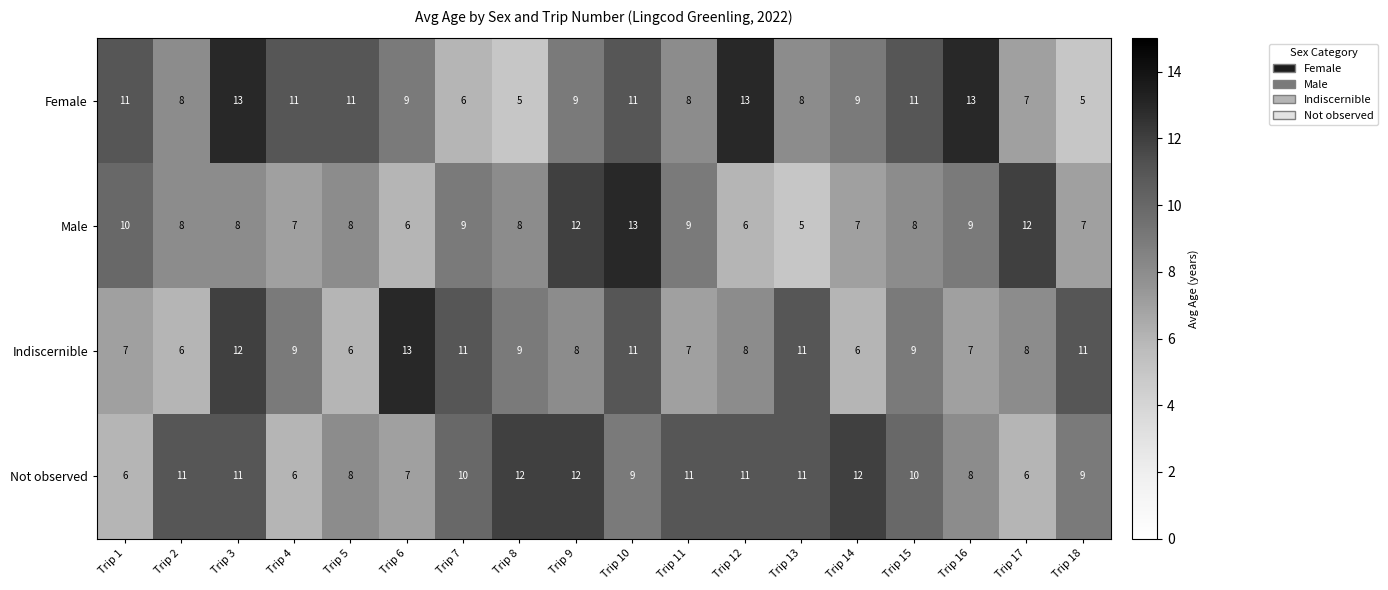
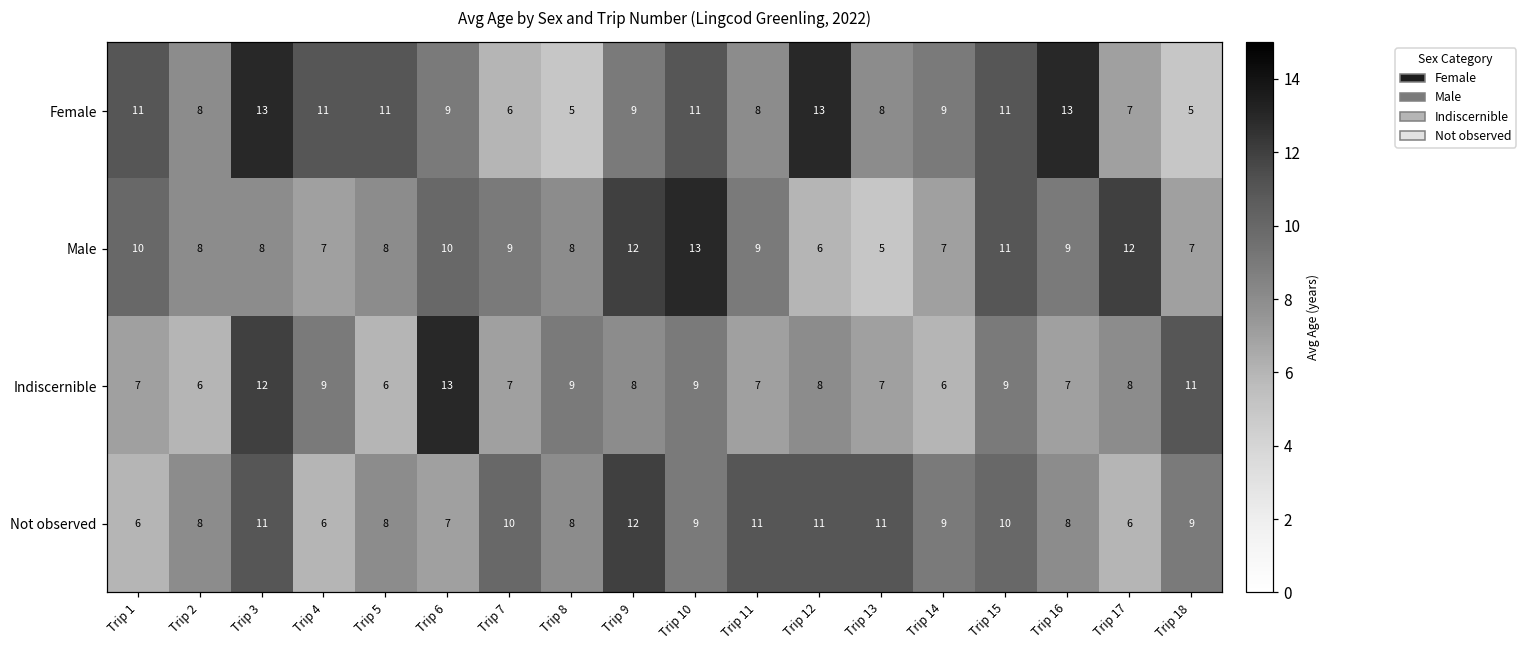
Male, Trip 6: 6 -> 10
Male, Trip 15: 8 -> 11
Indiscernible, Trip 7: 11 -> 7
Indiscernible, Trip 10: 11 -> 9
Indiscernible, Trip 13: 11 -> 7
Not observed, Trip 2: 11 -> 8
Not observed, Trip 8: 12 -> 8
Not observed, Trip 14: 12 -> 9
